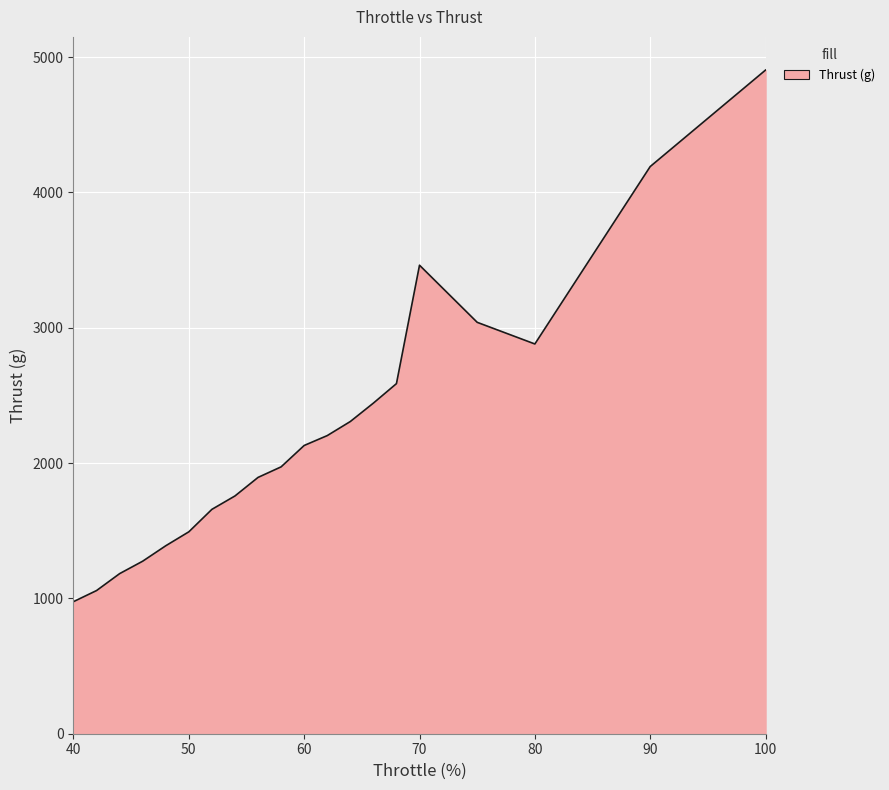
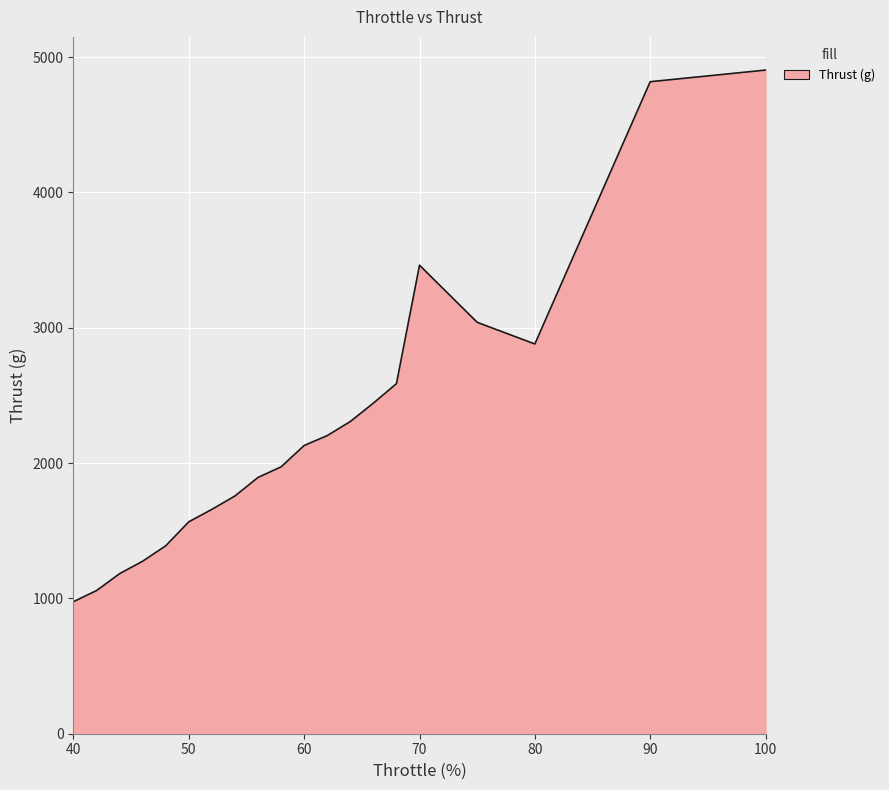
50: 1490 -> 1570
90: 4190 -> 4820
